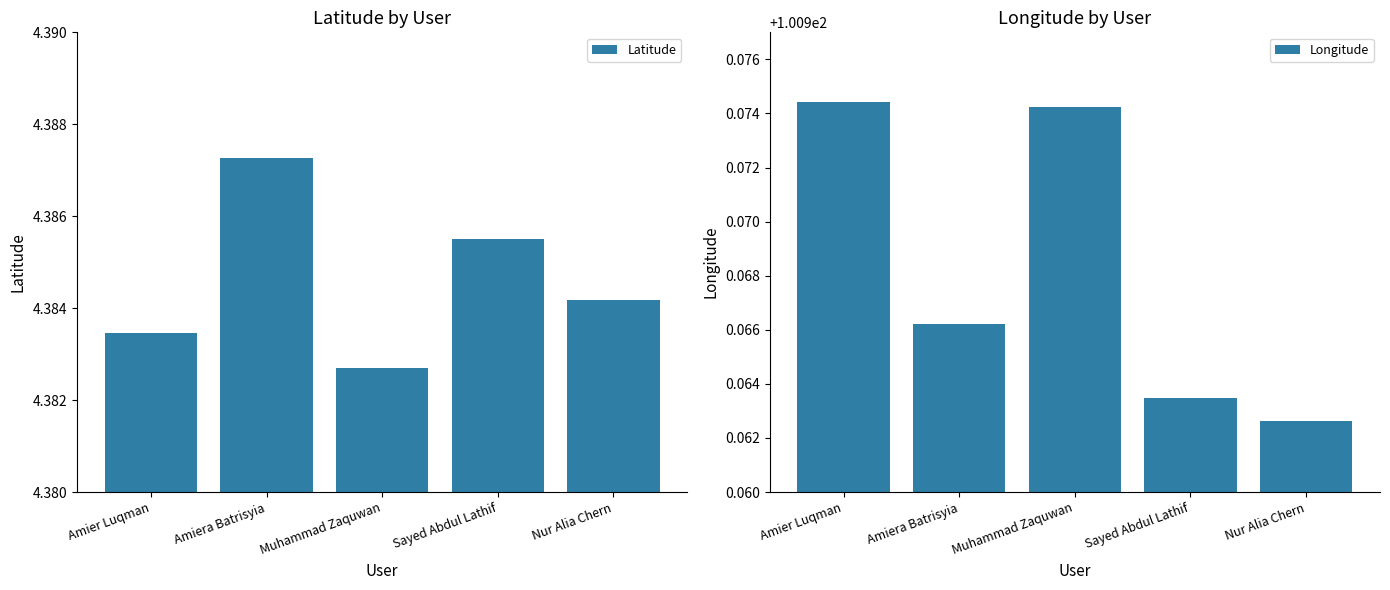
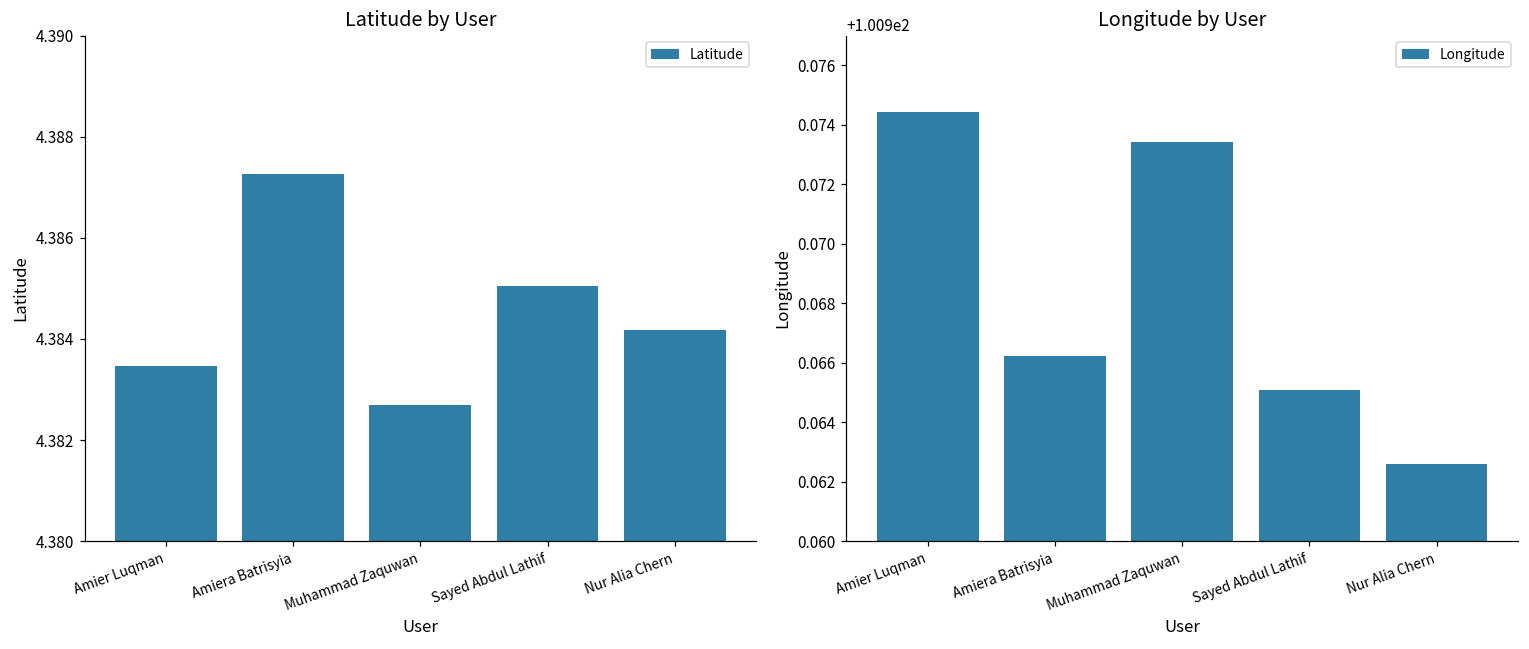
Latitude by User, Sayed Abdul Lathif: 4.3855 -> 4.3850
Longitude by User, Muhammad Zaquwan: 100.9742 -> 100.9734
Longitude by User, Sayed Abdul Lathif: 100.9635 -> 100.9651
